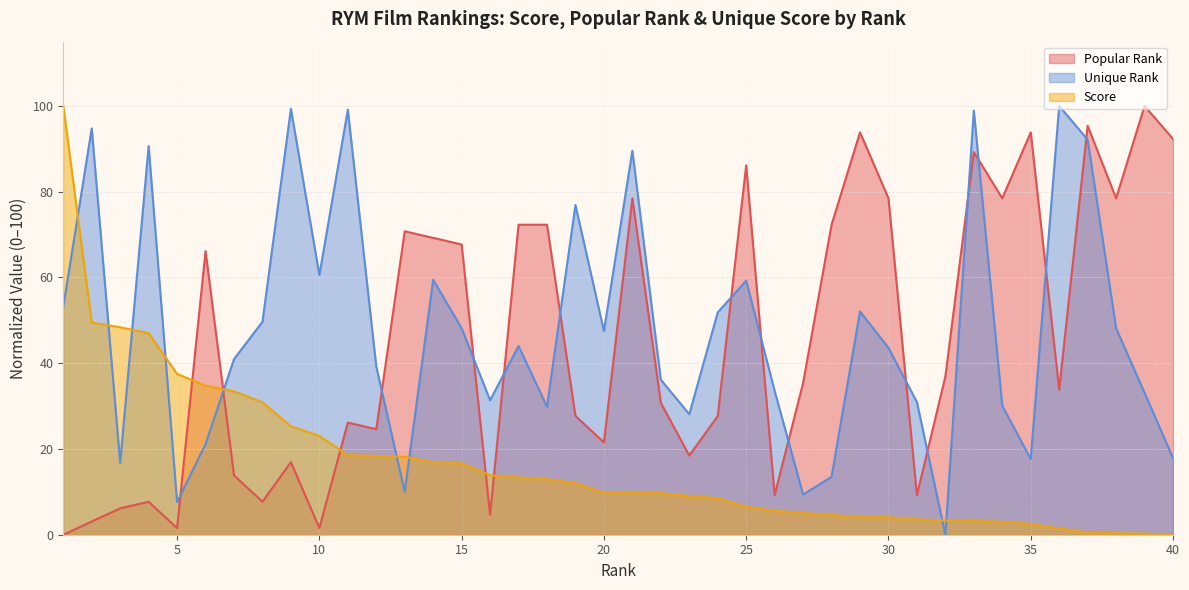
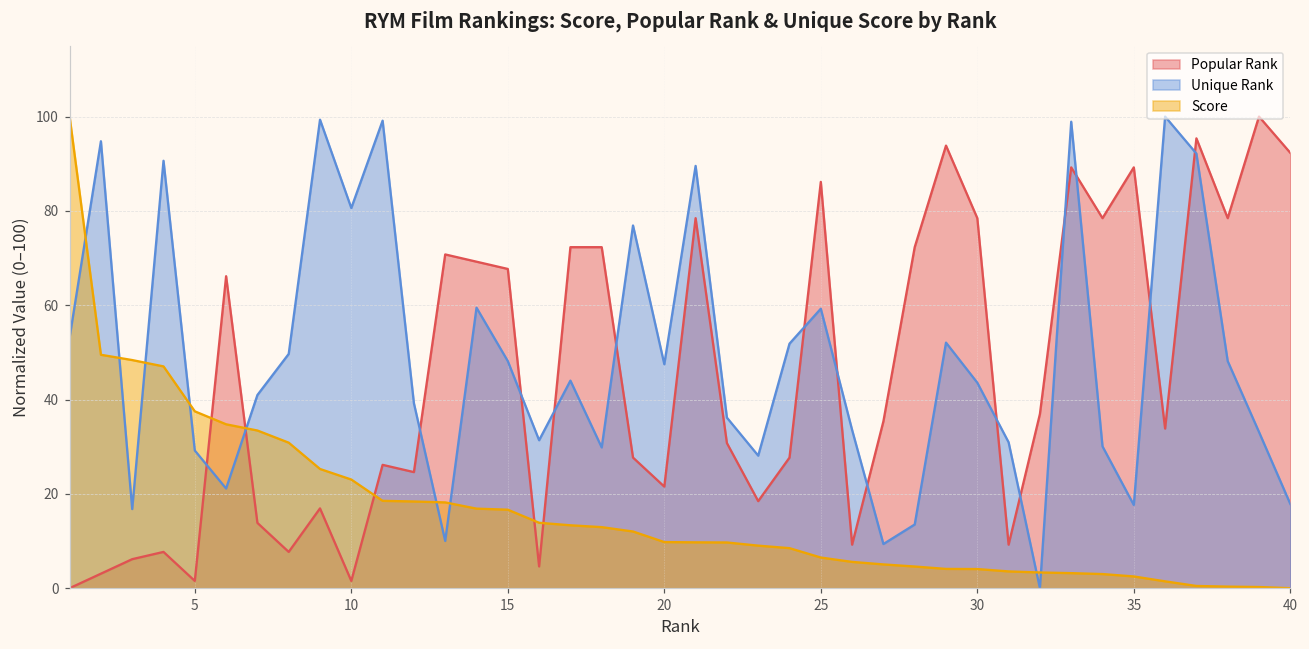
Unique Rank, 5: 8 -> 29
Unique Rank, 10: 61 -> 81
Popular Rank, 35: 94 -> 89
